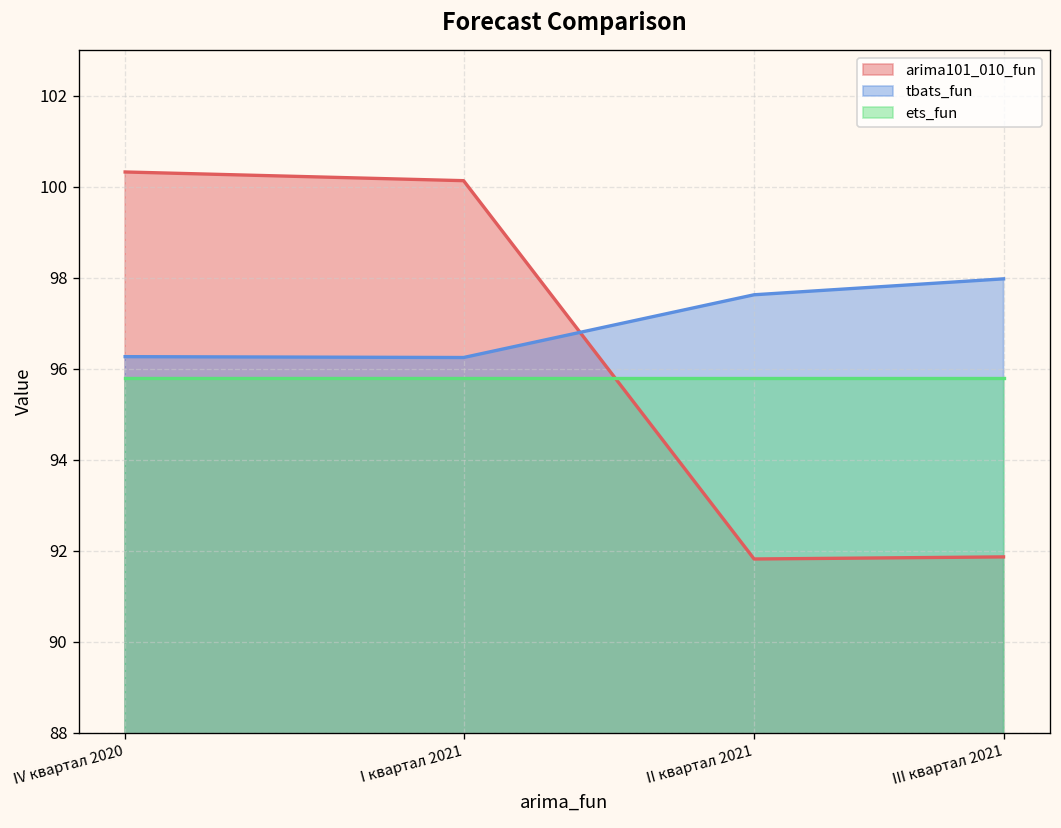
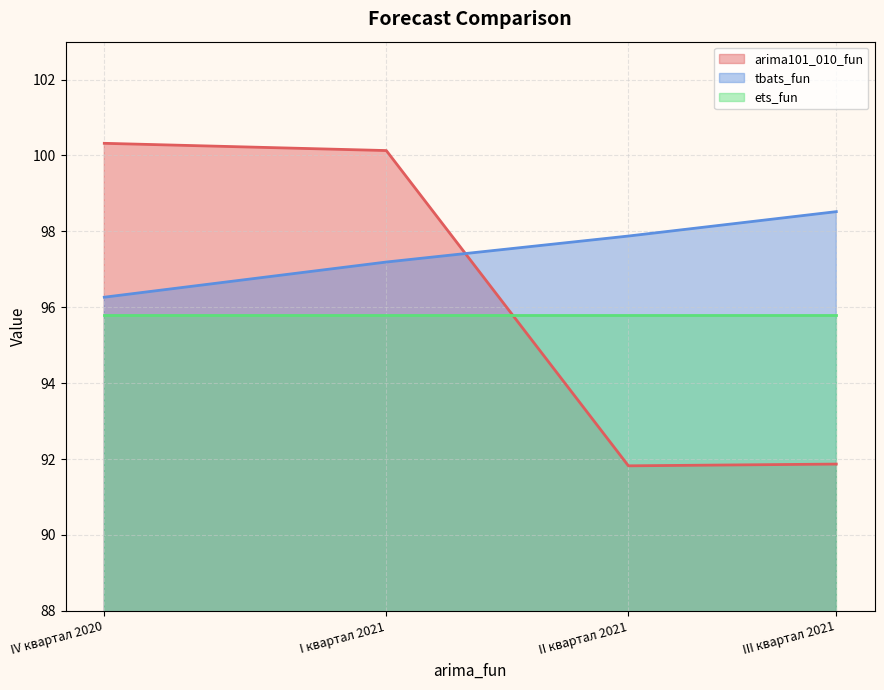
tbats_fun, I квартал 2021: 96.2 -> 97.2
tbats_fun, II квартал 2021: 97.6 -> 97.9
tbats_fun, III квартал 2021: 98.0 -> 98.5
